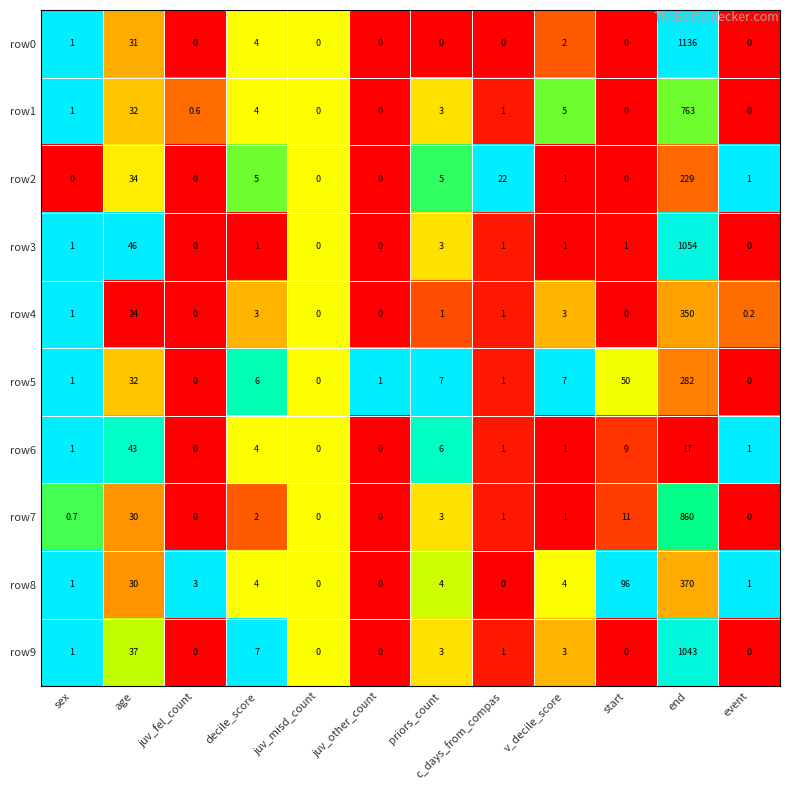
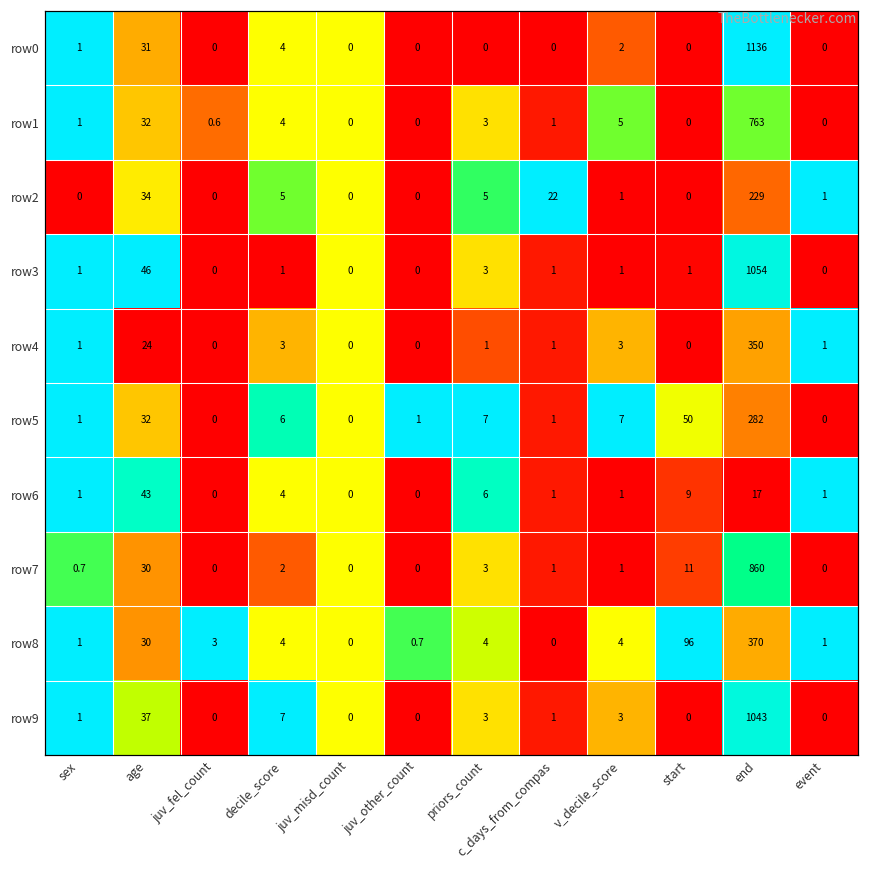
row4, event: 0.2 -> 1
row8, juv_other_count: 0 -> 0.7
